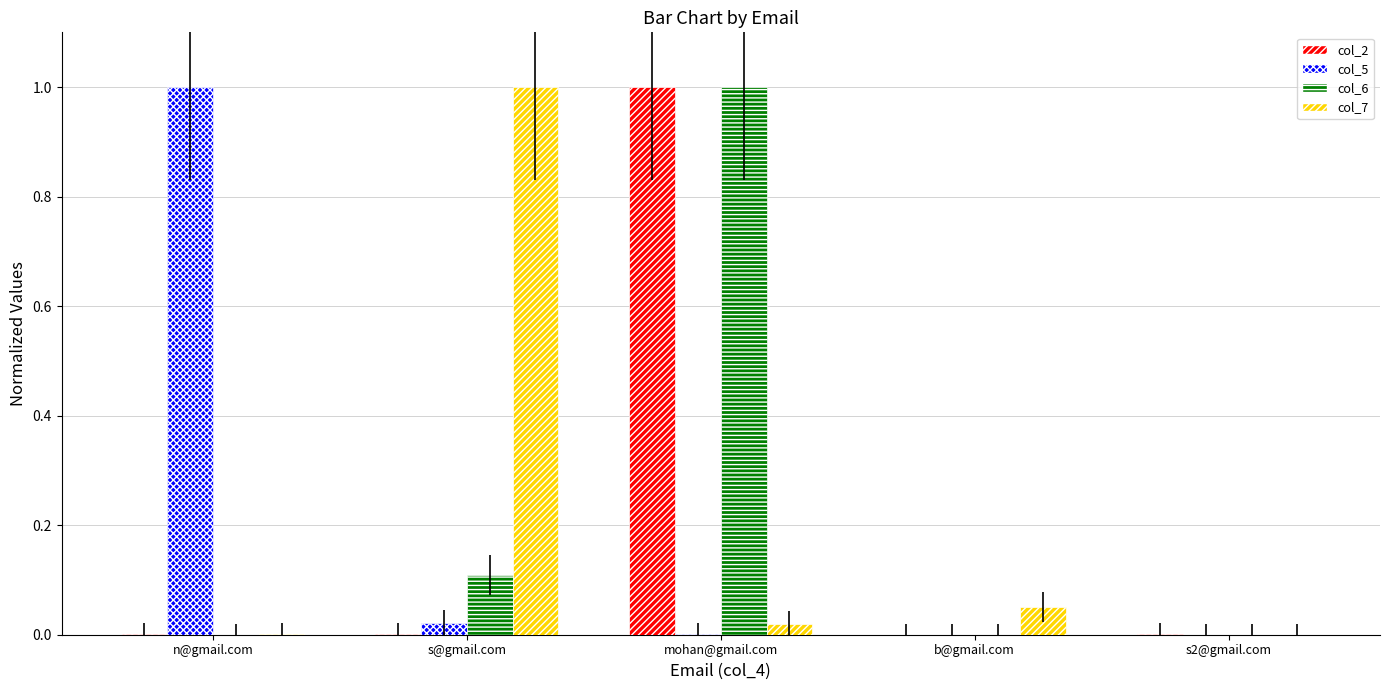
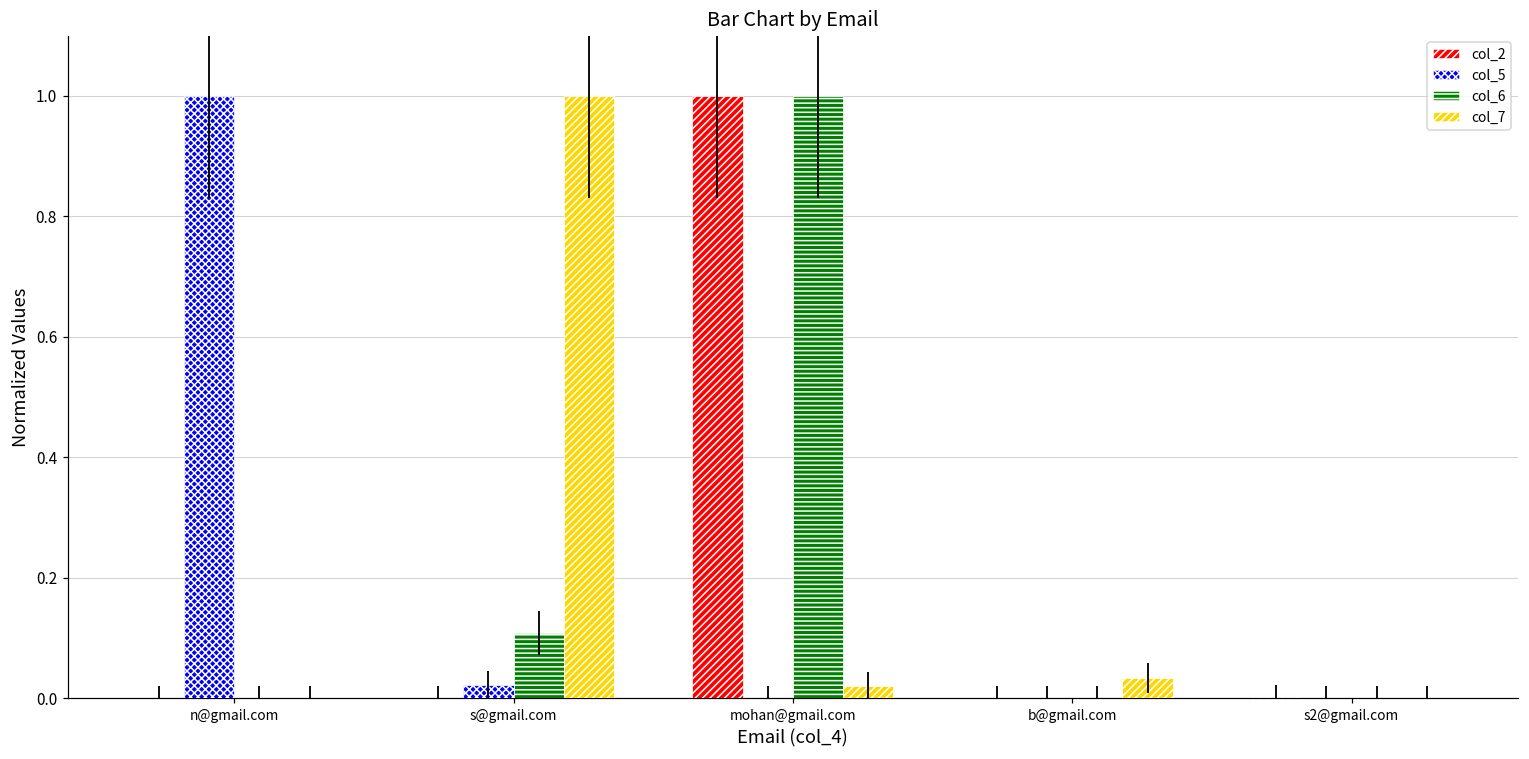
col_7, b@gmail.com: 0.05 -> 0.03
